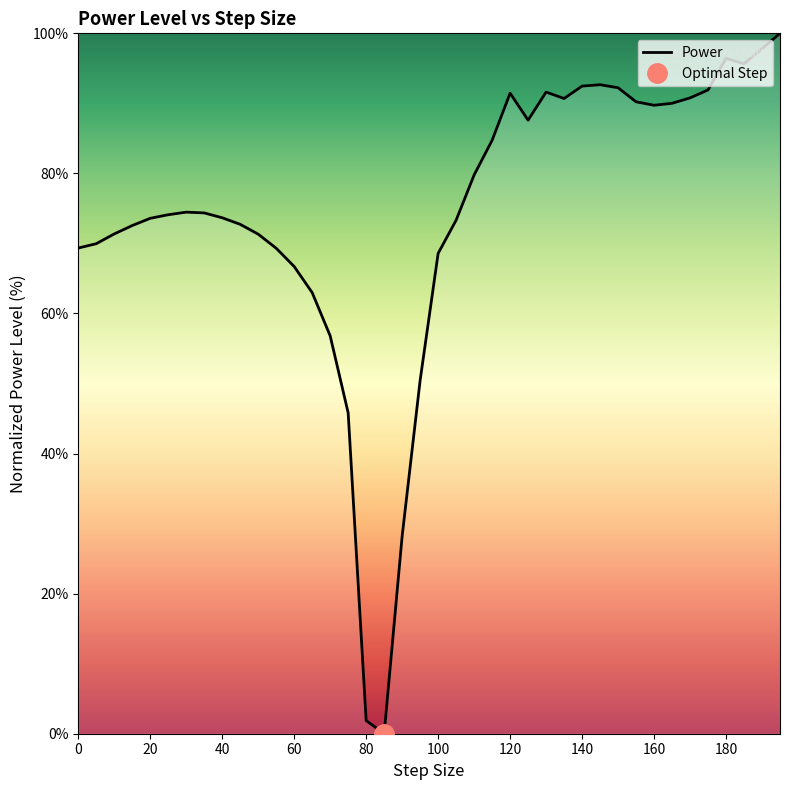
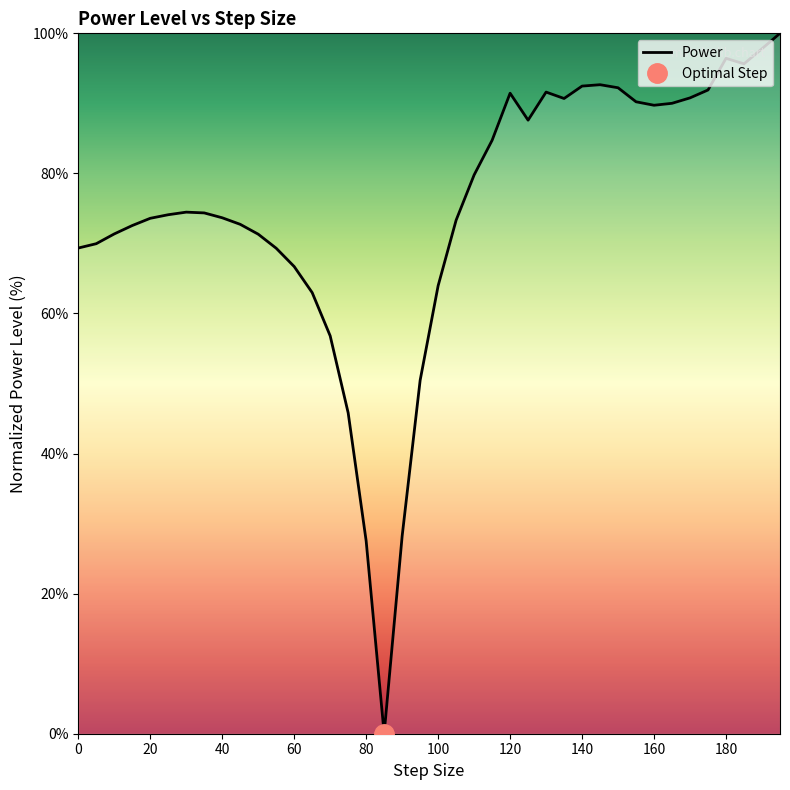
Power, 80: 2% -> 28%
Power, 100: 69% -> 64%
